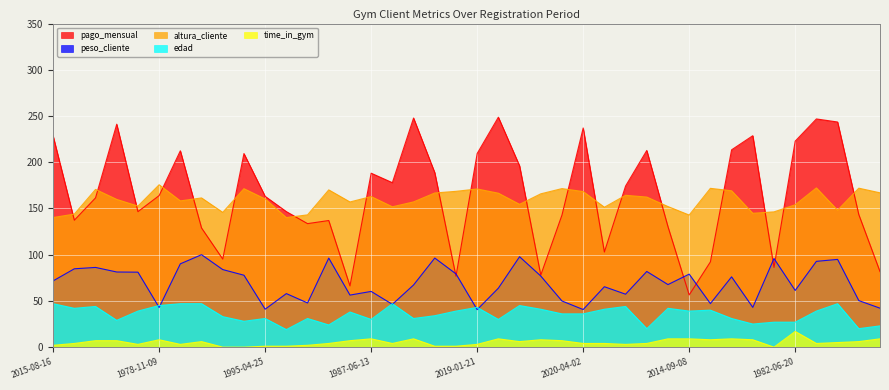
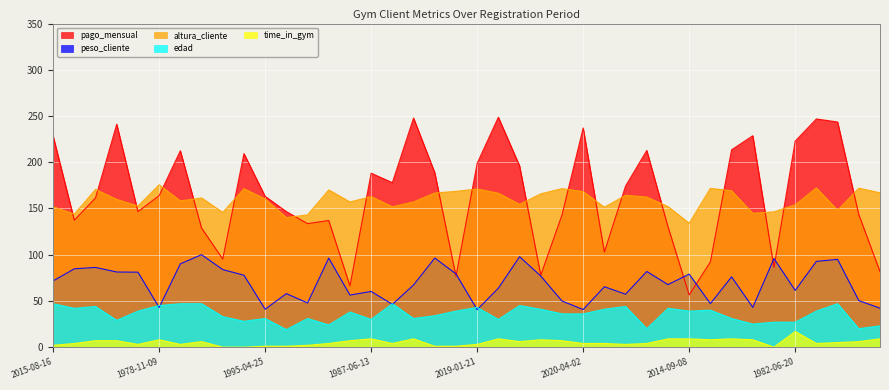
altura_cliente, 2015-08-16: 140 -> 150
pago_mensual, 2019-01-21: 210 -> 200
altura_cliente, 2014-09-08: 140 -> 130
